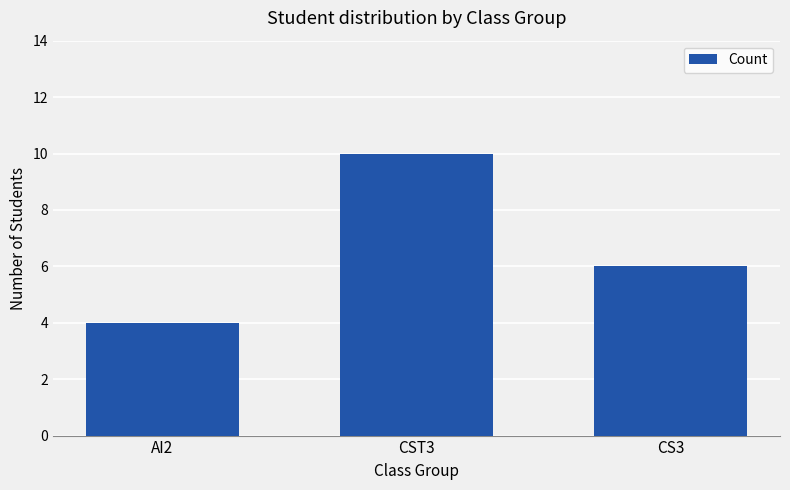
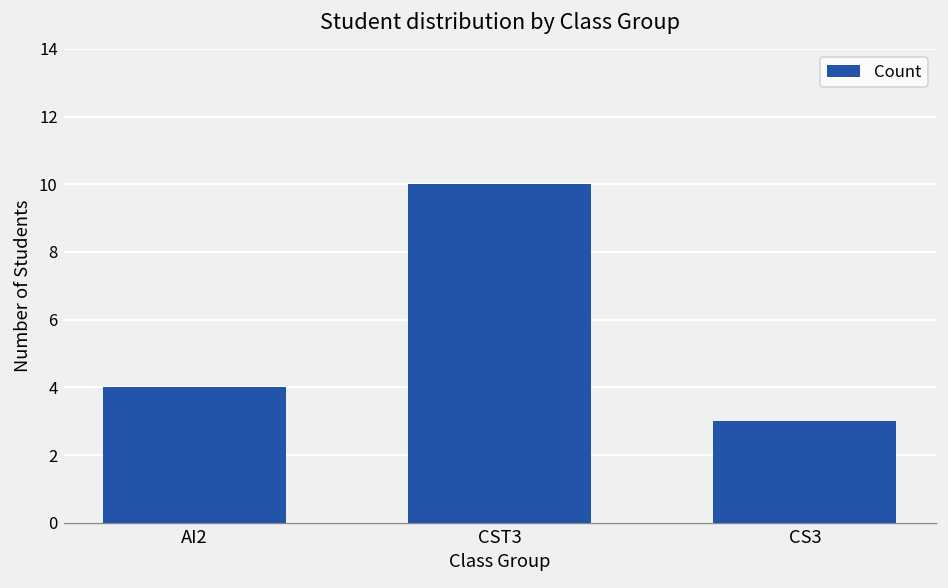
CS3: 6 -> 3
